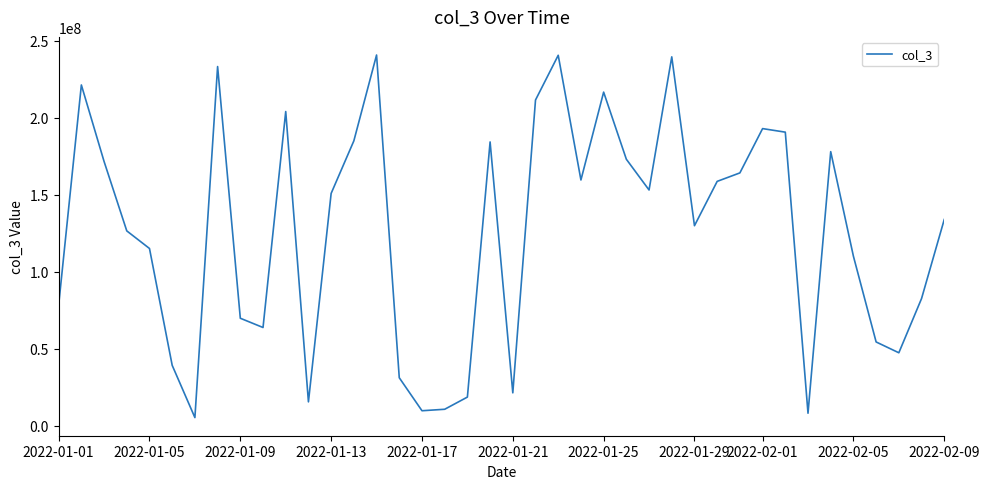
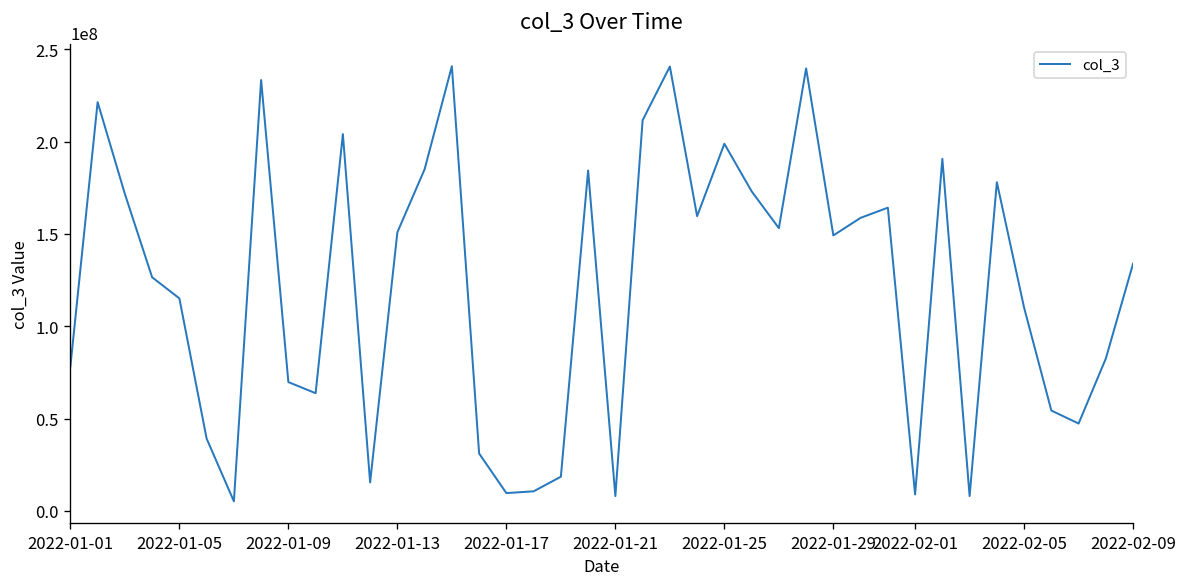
2022-01-21: 21000000 -> 8000000
2022-01-25: 217000000 -> 199000000
2022-01-29: 130000000 -> 149000000
2022-02-01: 193000000 -> 9000000
